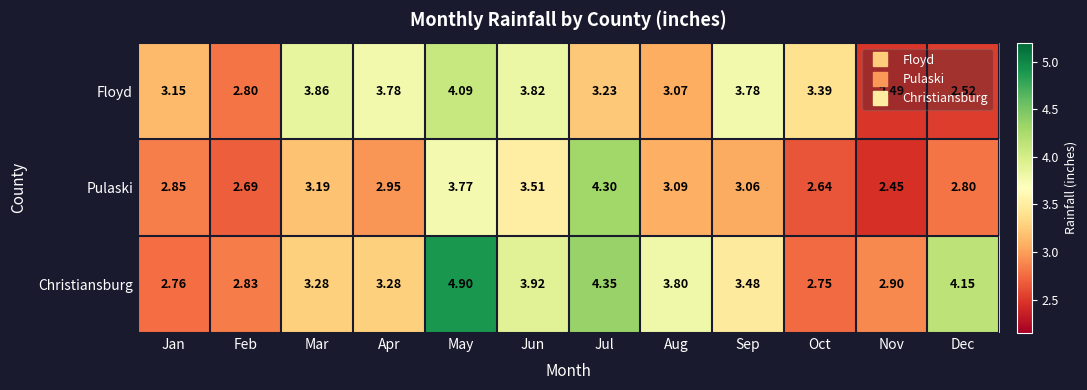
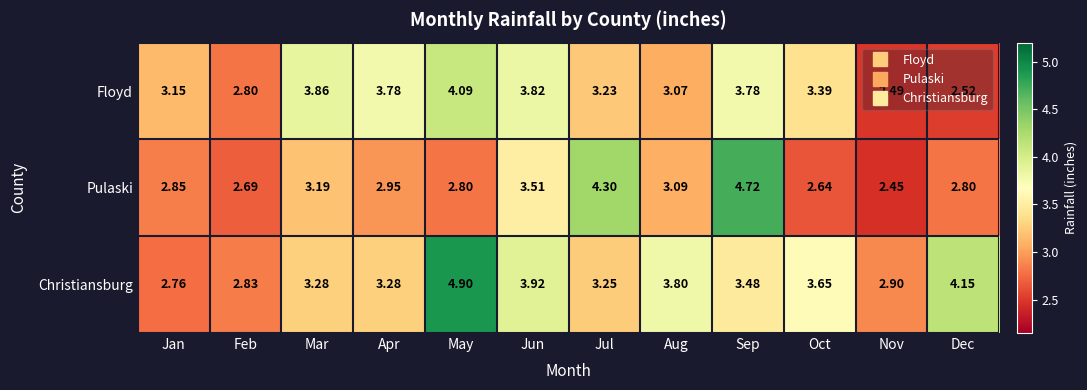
Pulaski, May: 3.77 -> 2.80
Pulaski, Sep: 3.06 -> 4.72
Christiansburg, Jul: 4.35 -> 3.25
Christiansburg, Oct: 2.75 -> 3.65
